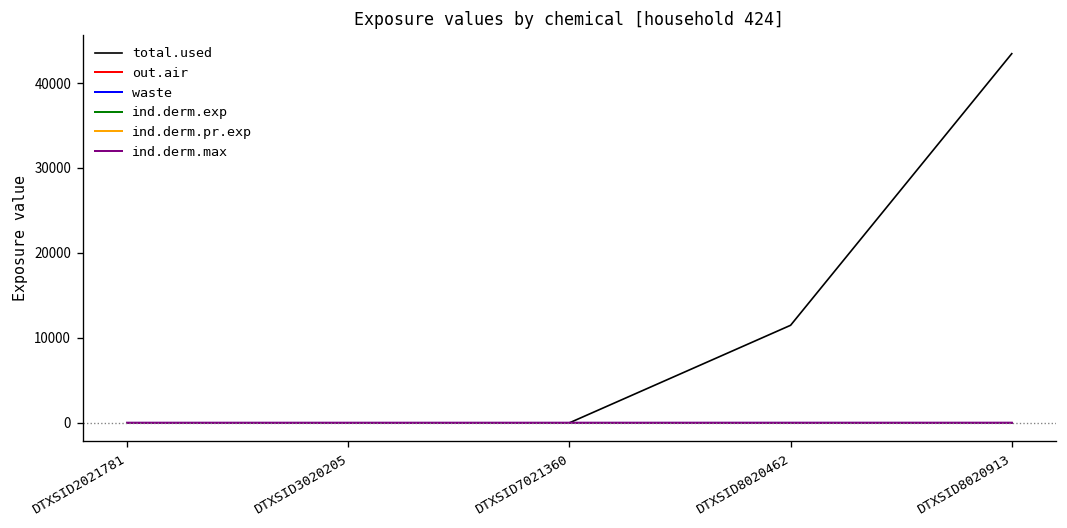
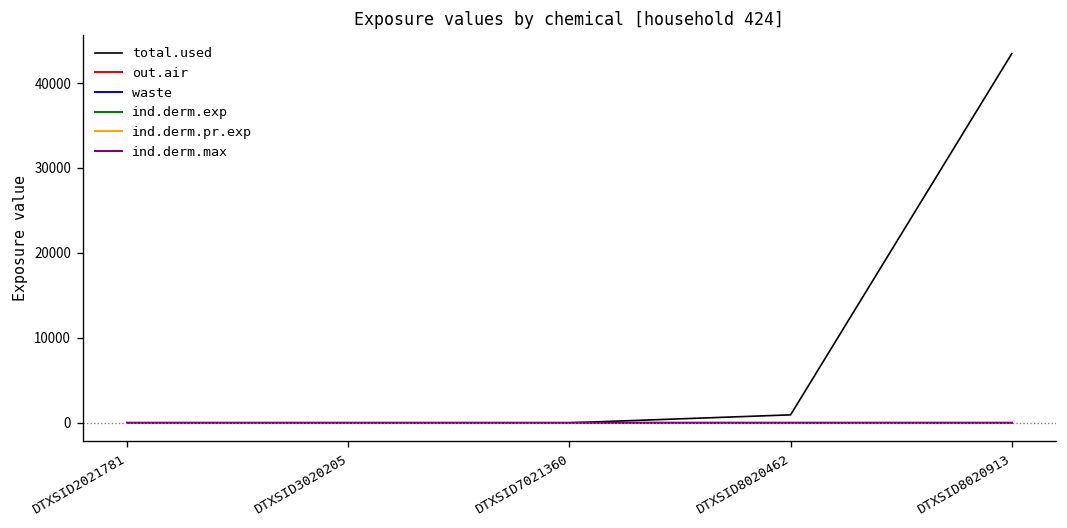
total.used, DTXSID8020462: 11000 -> 1000
